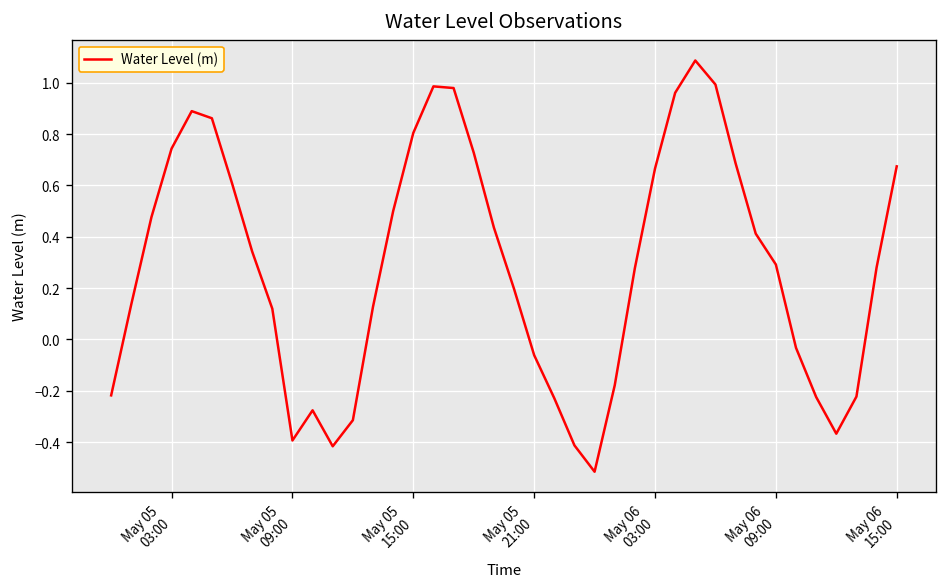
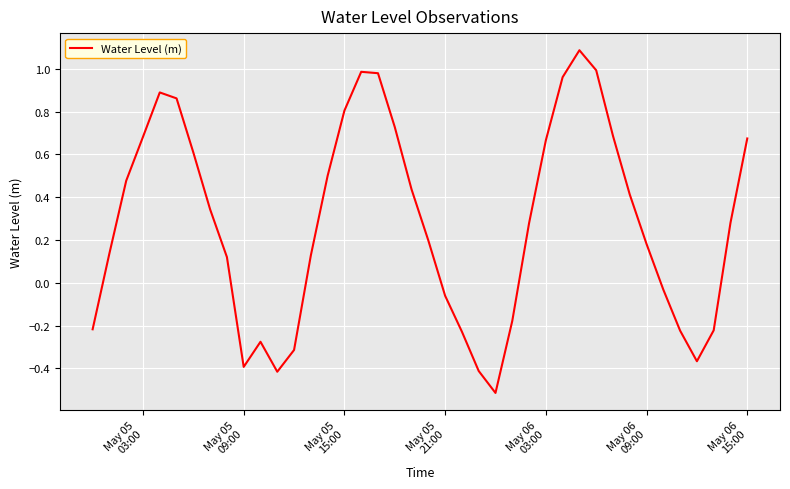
May 05 03:00: 0.74 -> 0.68
May 06 09:00: 0.29 -> 0.18
